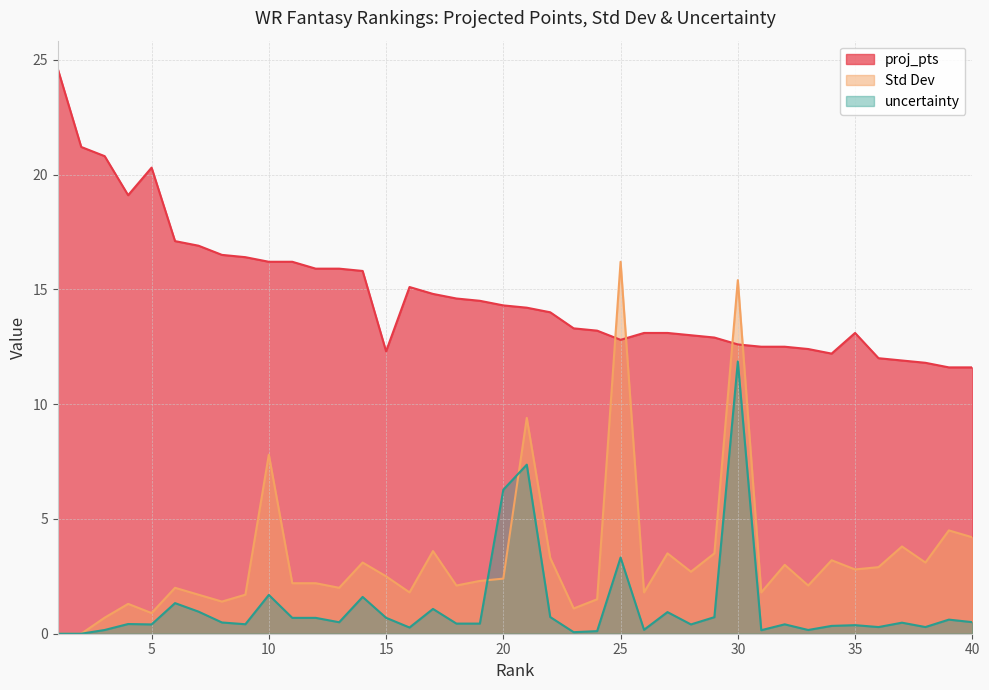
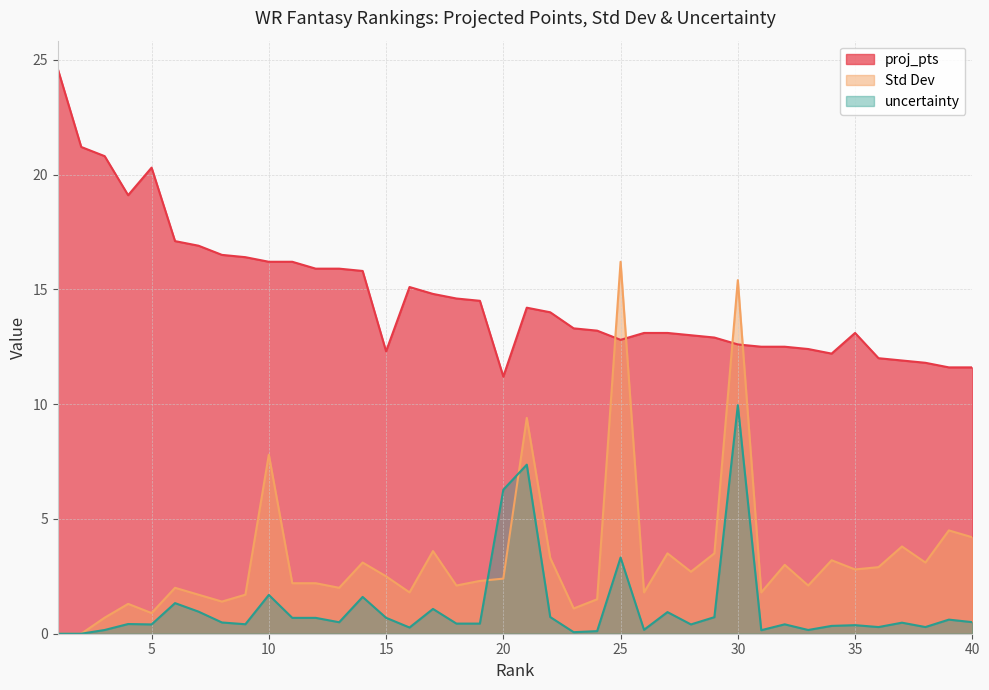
proj_pts, 20: 14.3 -> 11.2
uncertainty, 30: 11.9 -> 10.0
